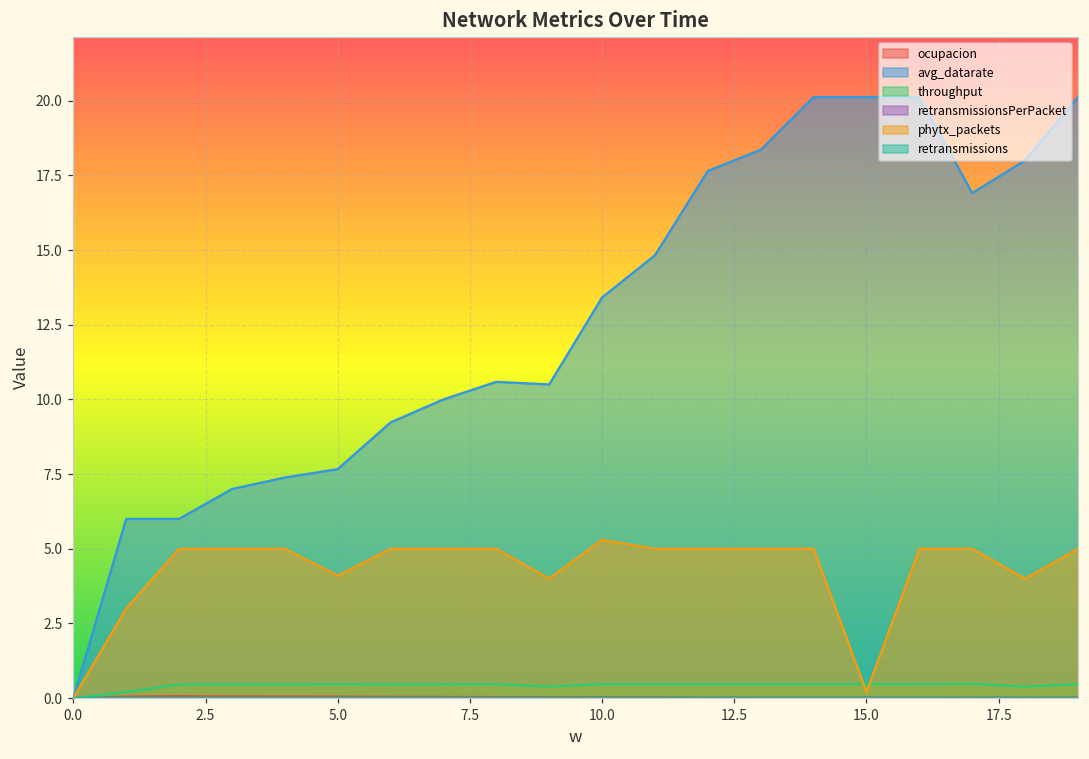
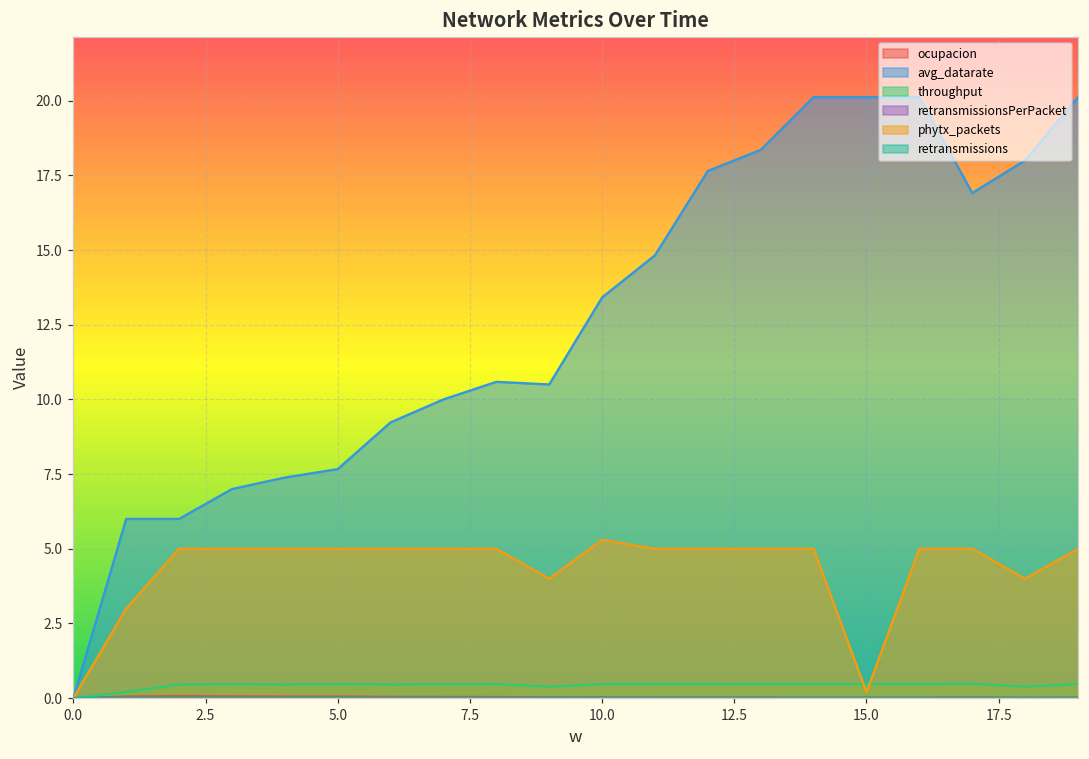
phytx_packets, 5.0: 4.1 -> 5.0
